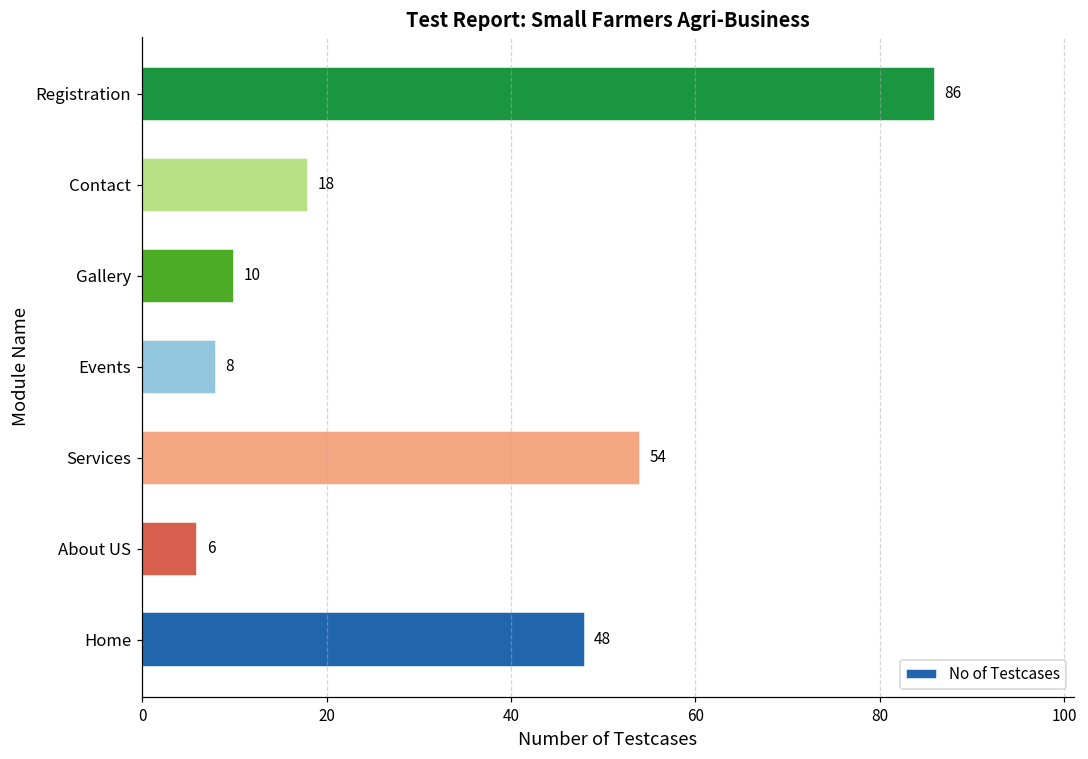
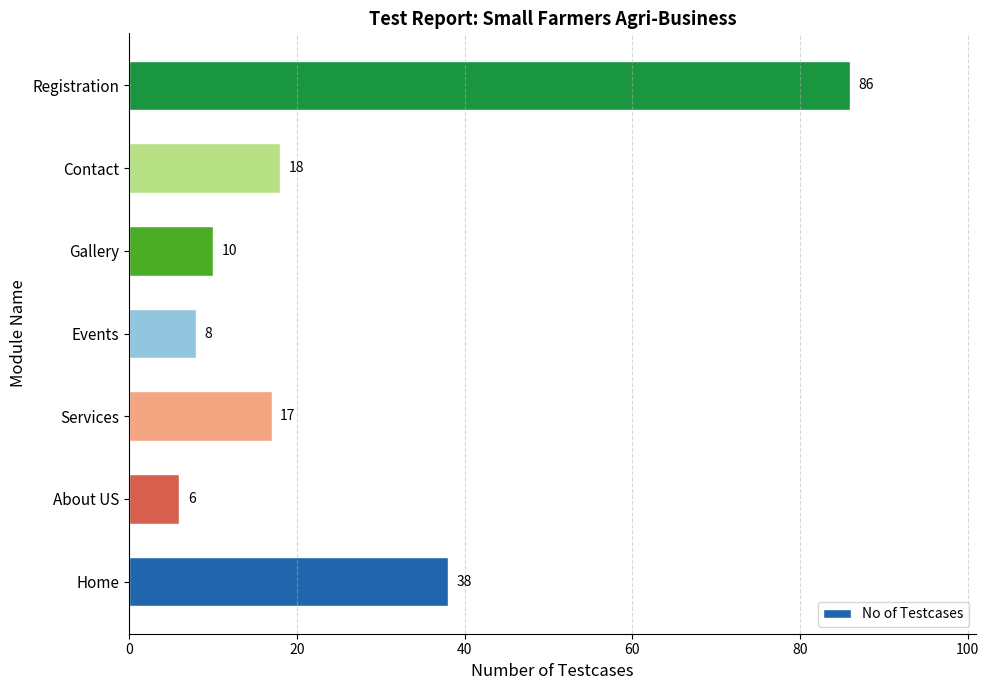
Services: 54 -> 17
Home: 48 -> 38
